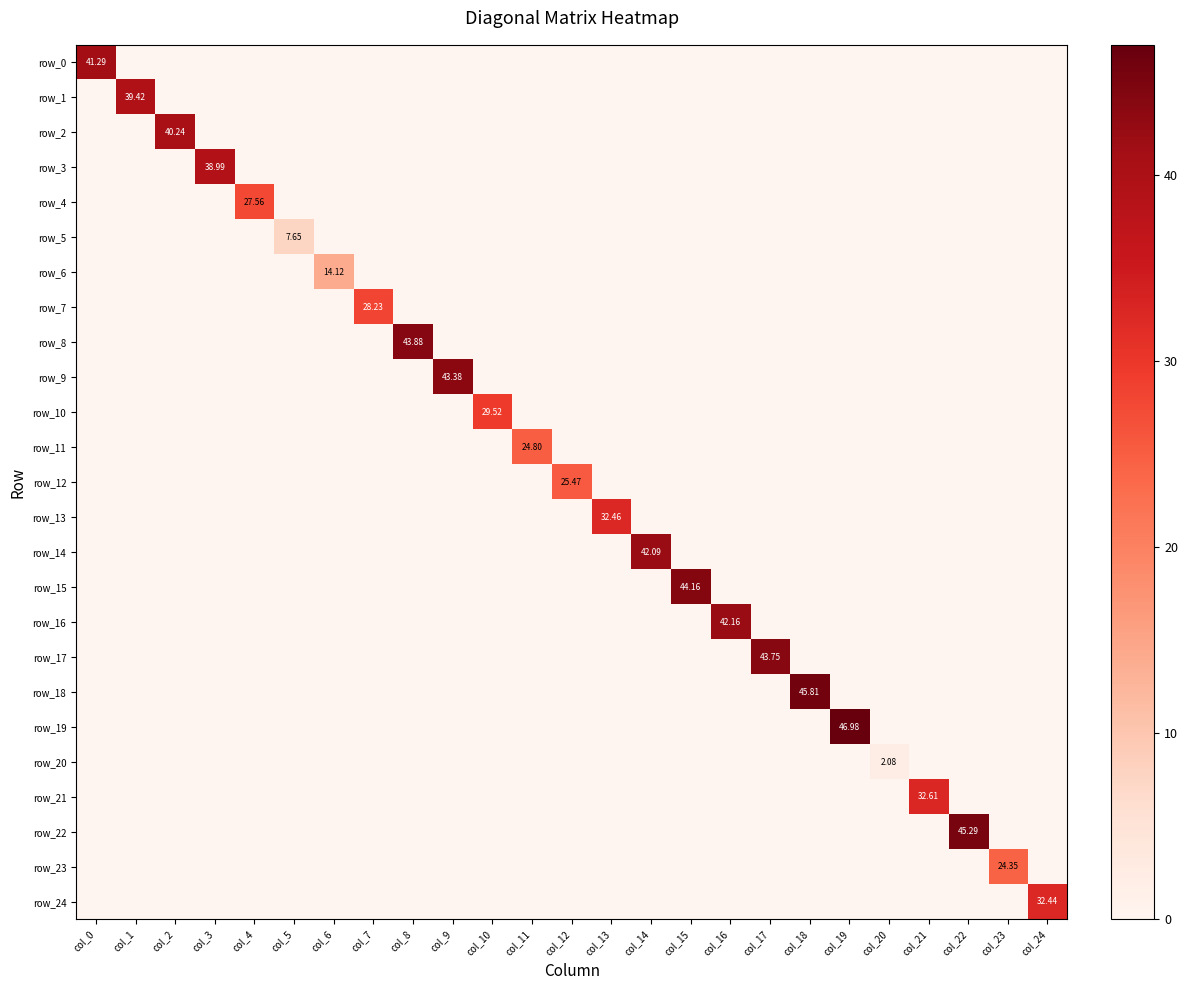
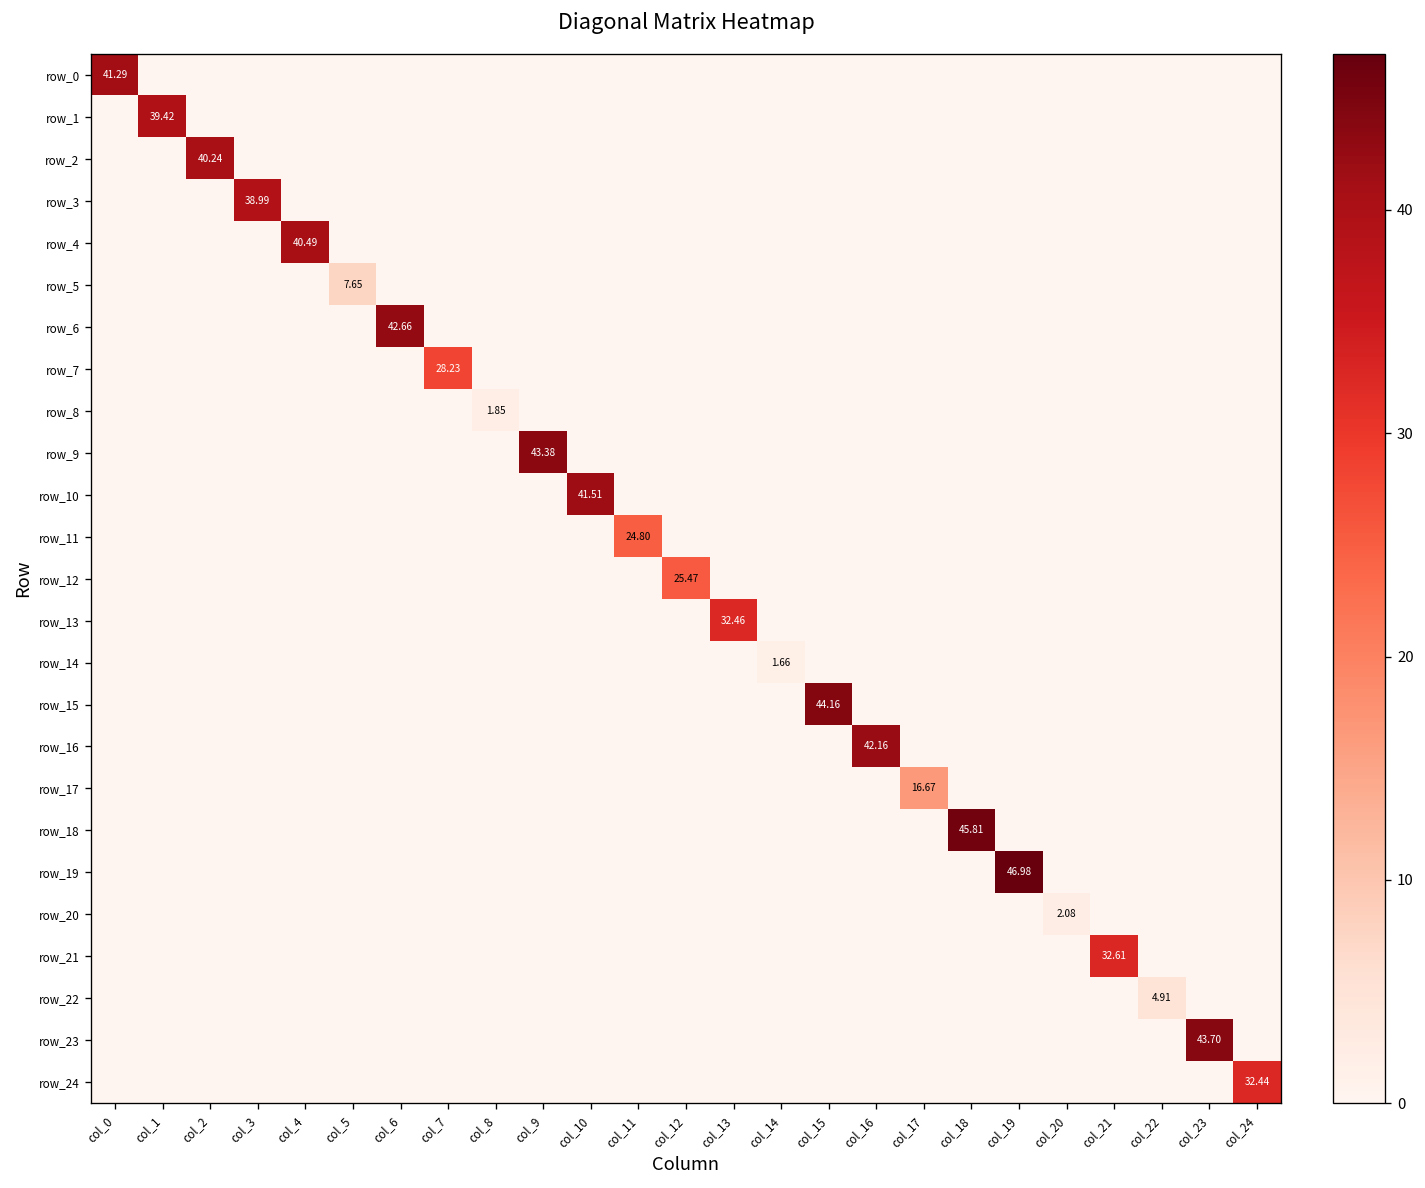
row_4, col_4: 27.56 -> 40.49
row_6, col_6: 14.12 -> 42.66
row_8, col_8: 43.88 -> 1.85
row_10, col_10: 29.52 -> 41.51
row_14, col_14: 42.09 -> 1.66
row_17, col_17: 43.75 -> 16.67
row_22, col_22: 45.29 -> 4.91
row_23, col_23: 24.35 -> 43.70
